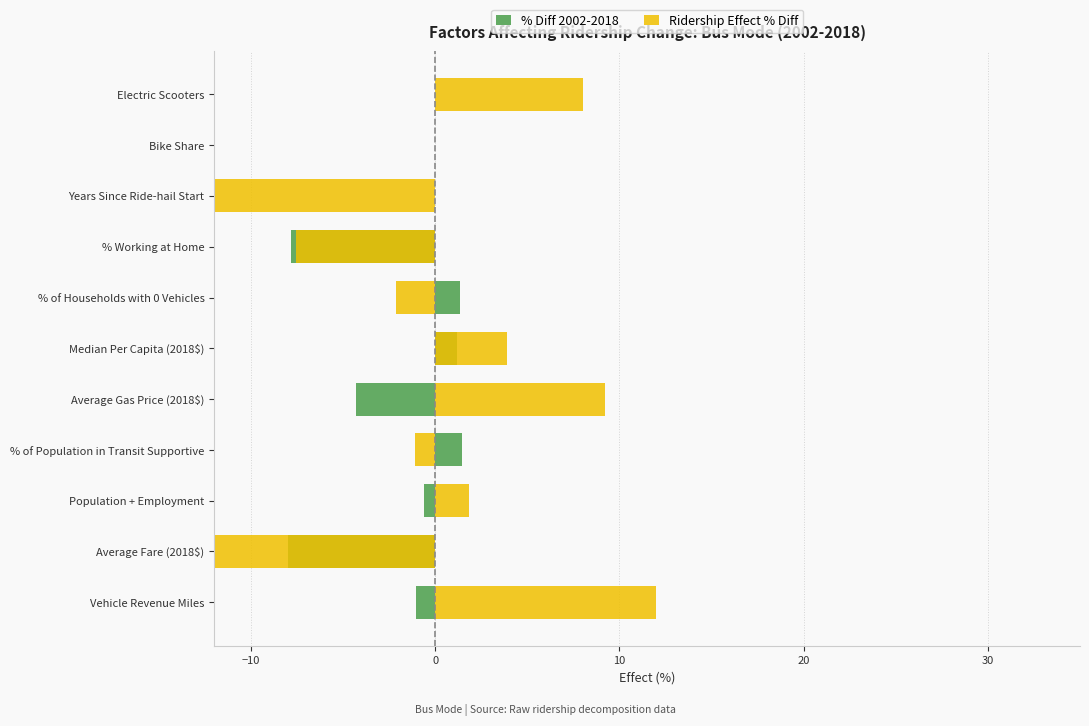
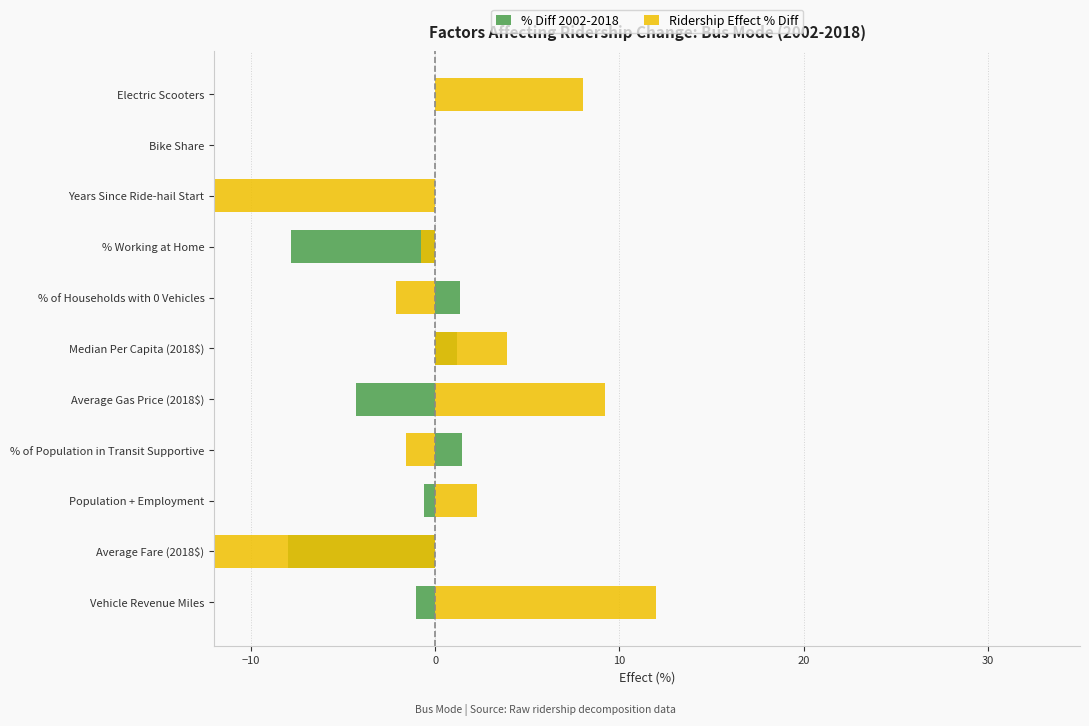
Ridership Effect % Diff, % Working at Home: -7.6 -> -0.8
Ridership Effect % Diff, % of Population in Transit Supportive: -1.1 -> -1.6
Ridership Effect % Diff, Population + Employment: 1.8 -> 2.3
